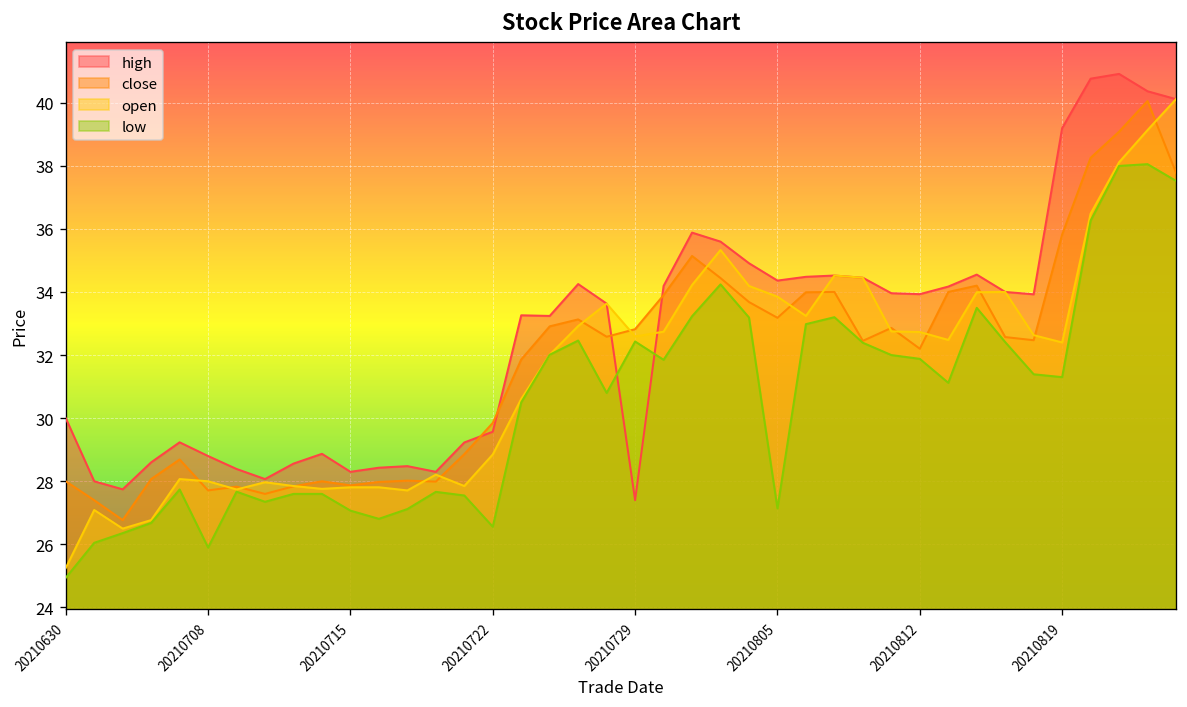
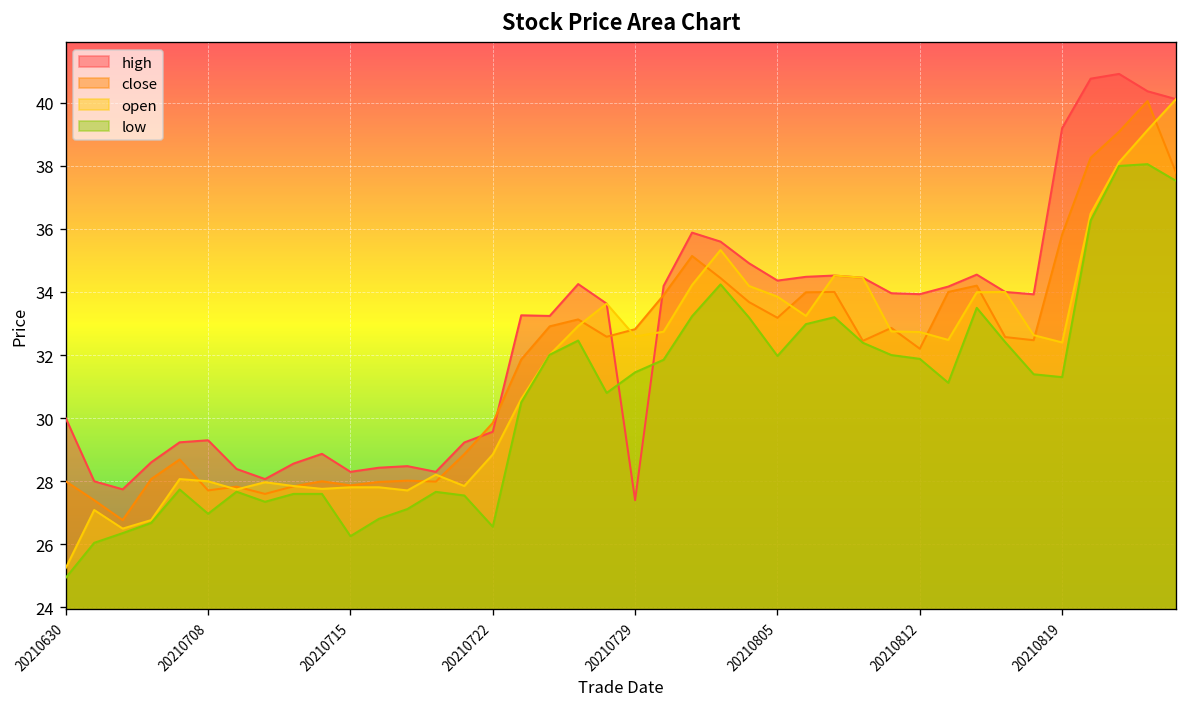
high, 20210708: 28.8 -> 29.3
low, 20210708: 25.9 -> 27.0
low, 20210715: 27.1 -> 26.3
low, 20210729: 32.4 -> 31.5
low, 20210805: 27.1 -> 32.0
